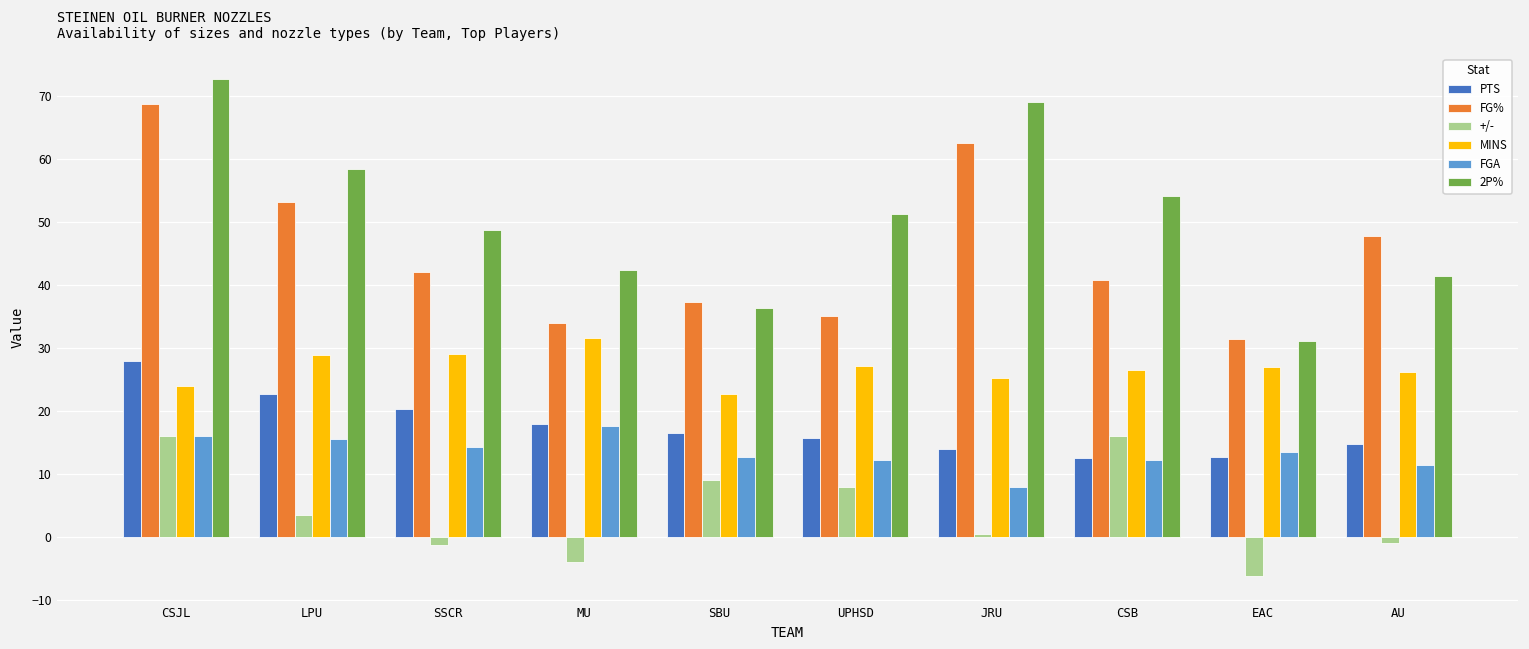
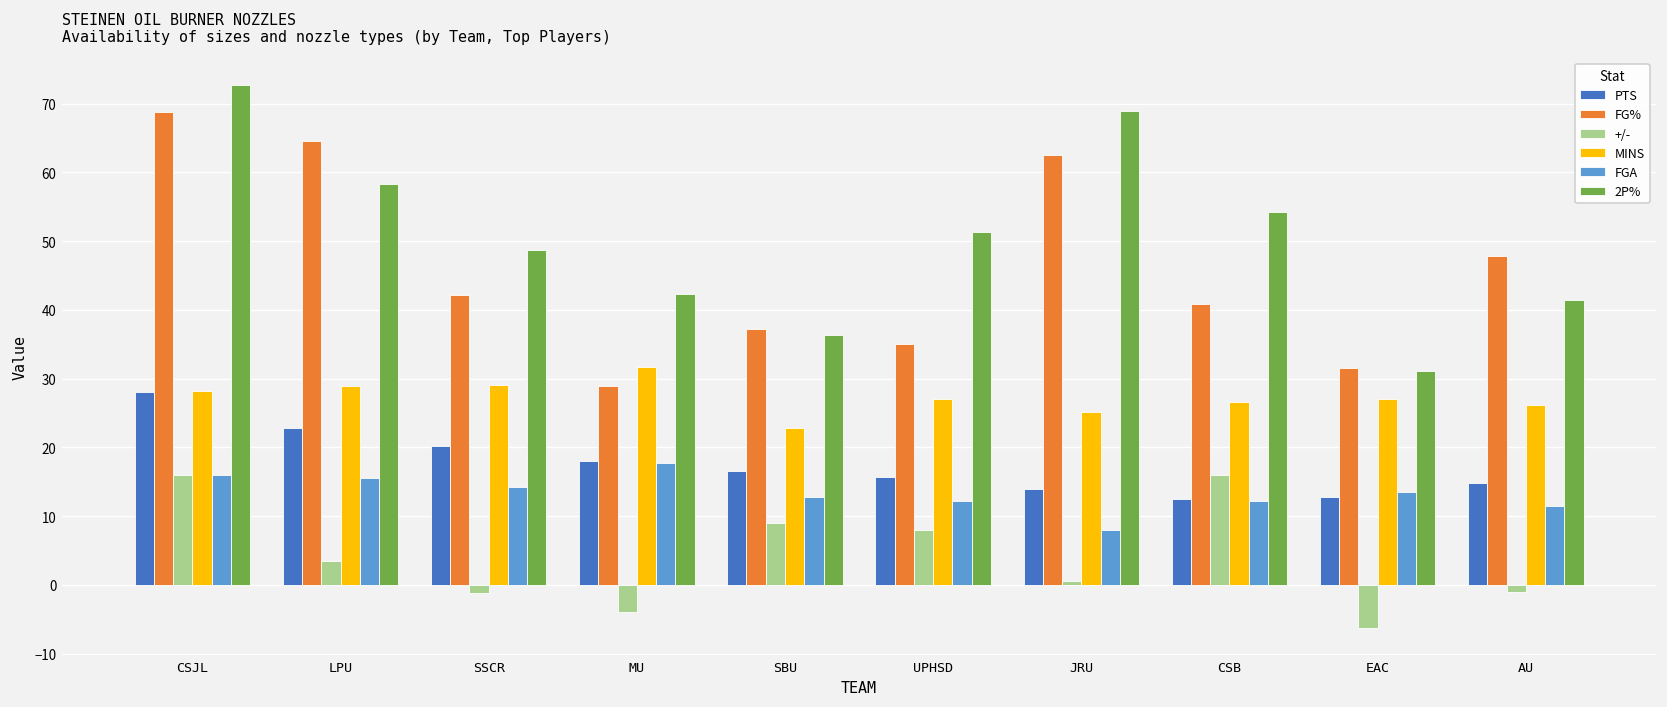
MINS, CSJL: 24 -> 28
FG%, LPU: 53 -> 65
FG%, MU: 34 -> 29
